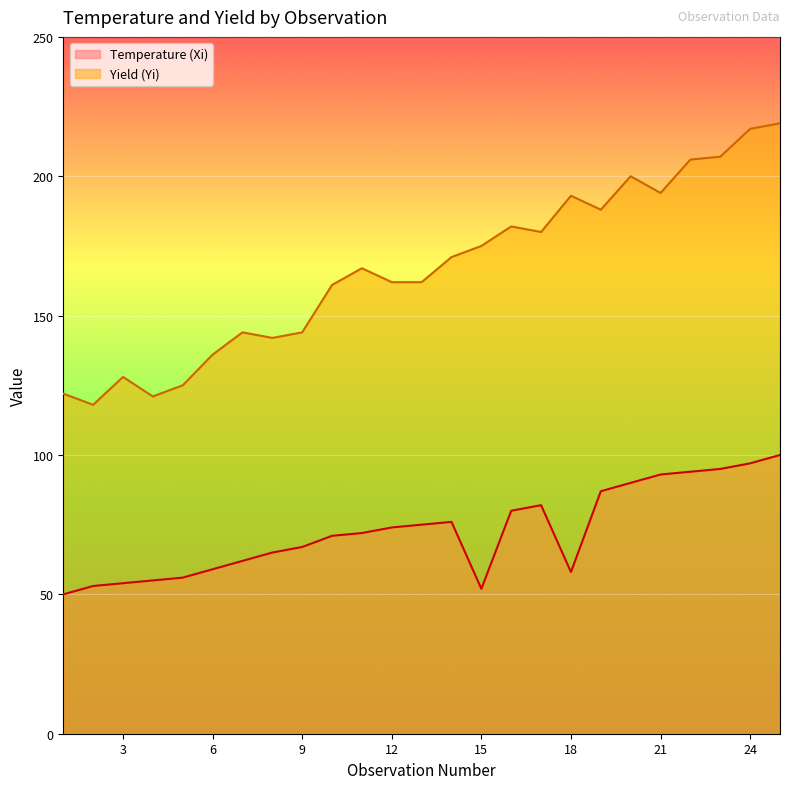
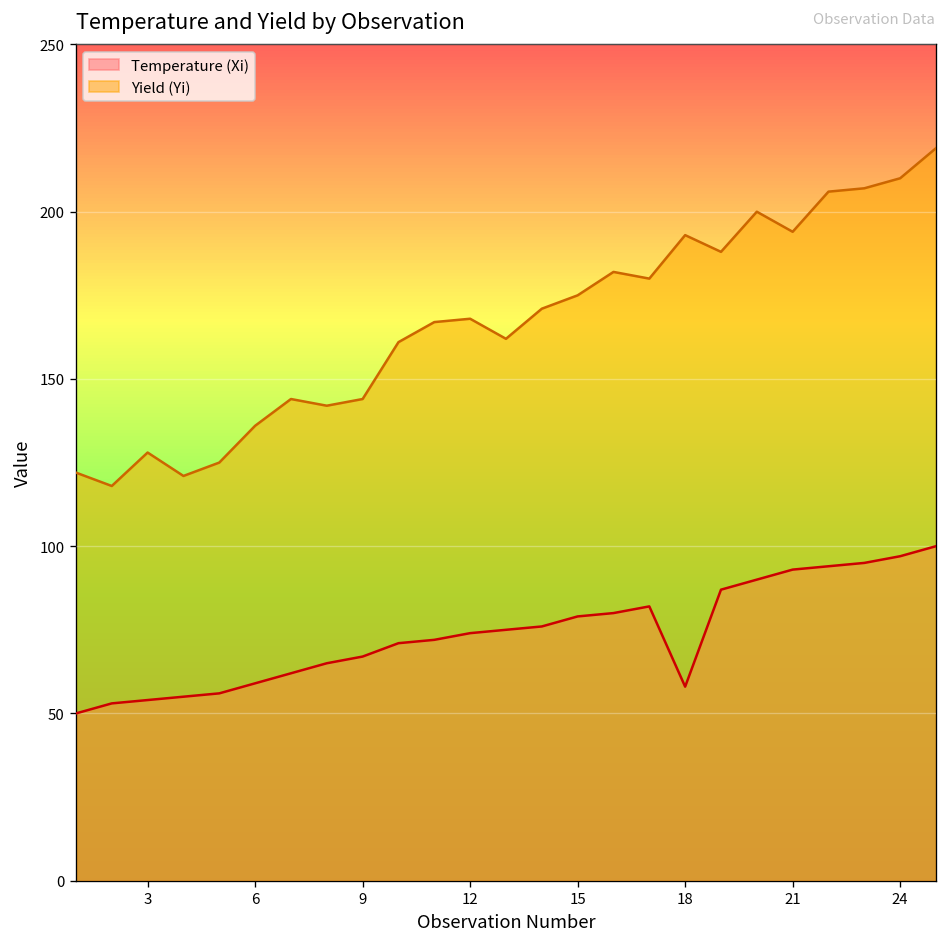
Yield (Yi), 12: 162 -> 168
Temperature (Xi), 15: 52 -> 79
Yield (Yi), 24: 217 -> 210
